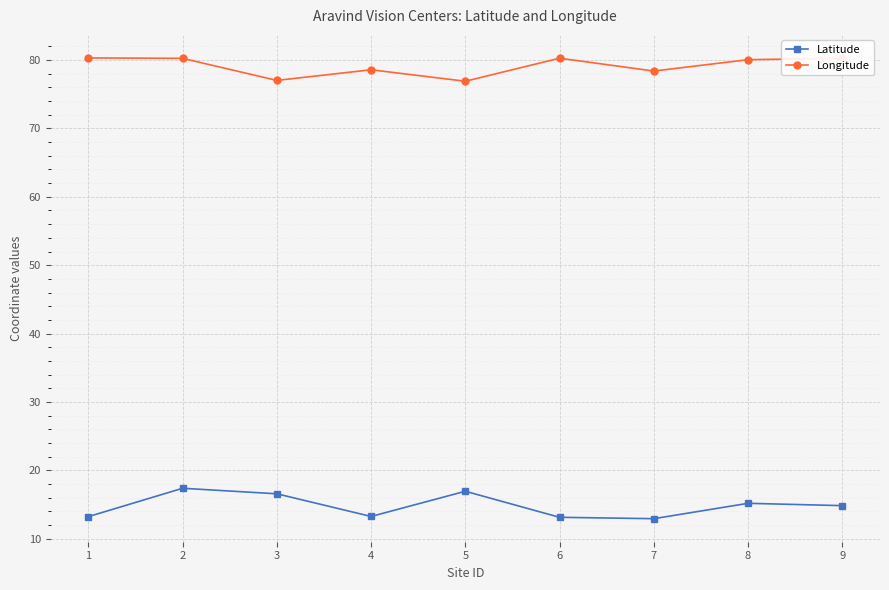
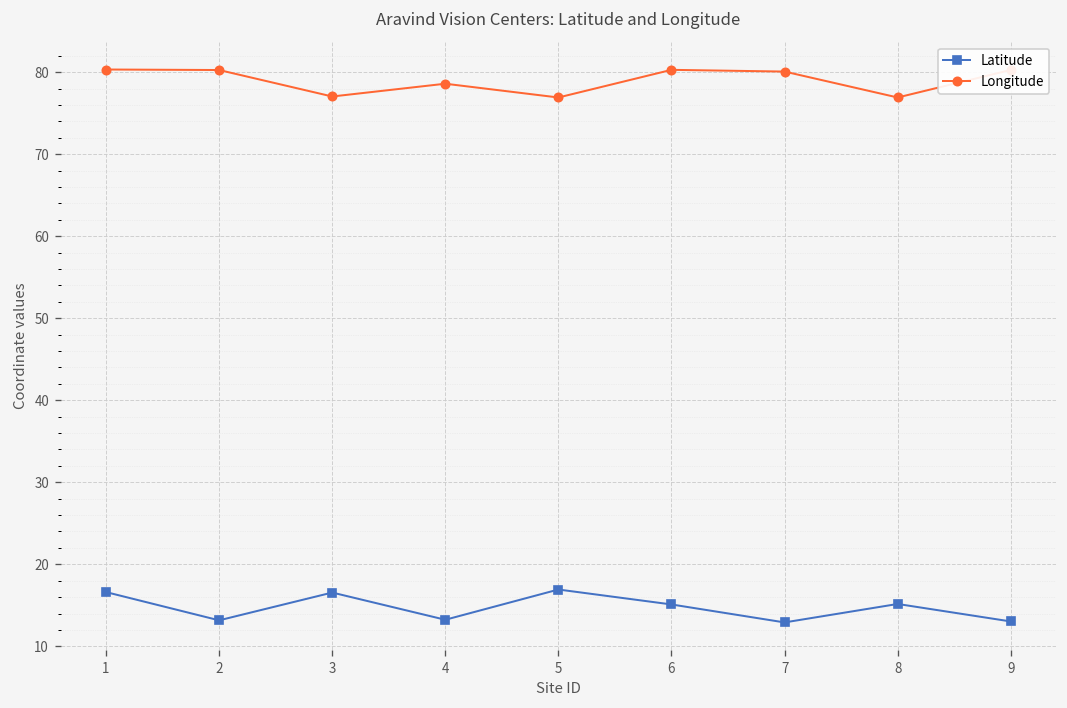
Latitude, 1: 13 -> 17
Latitude, 2: 17 -> 13
Latitude, 6: 13 -> 15
Longitude, 7: 78 -> 80
Longitude, 8: 80 -> 77
Latitude, 9: 15 -> 13
